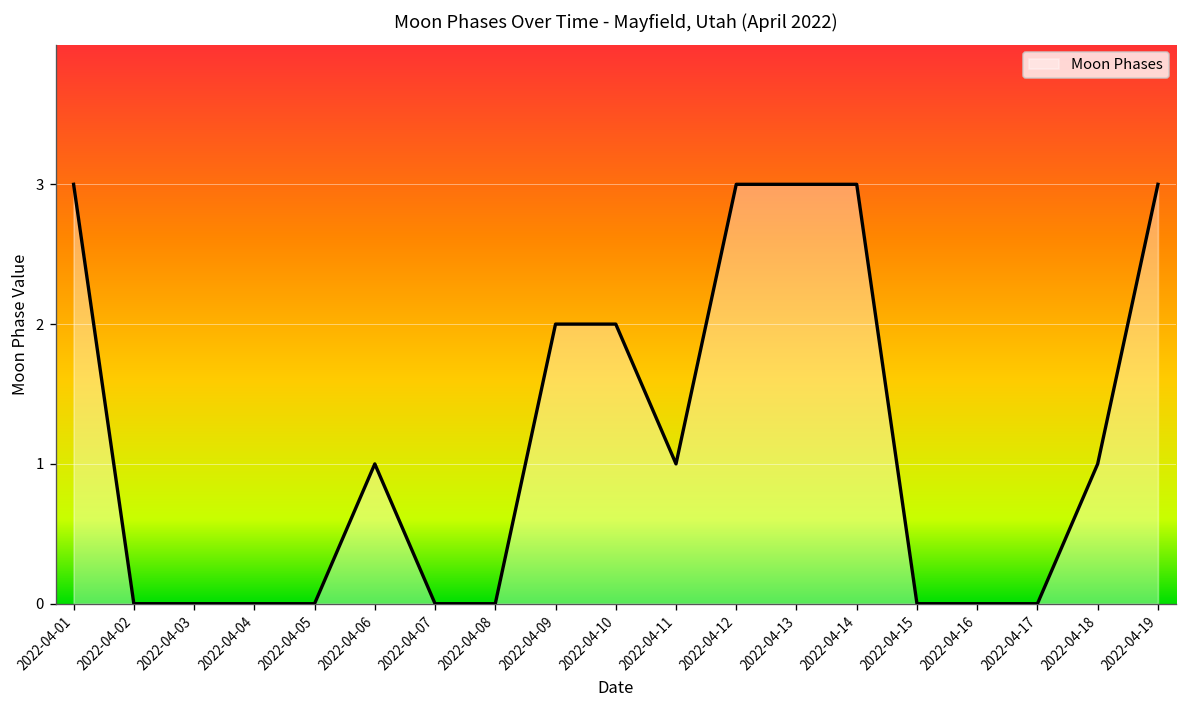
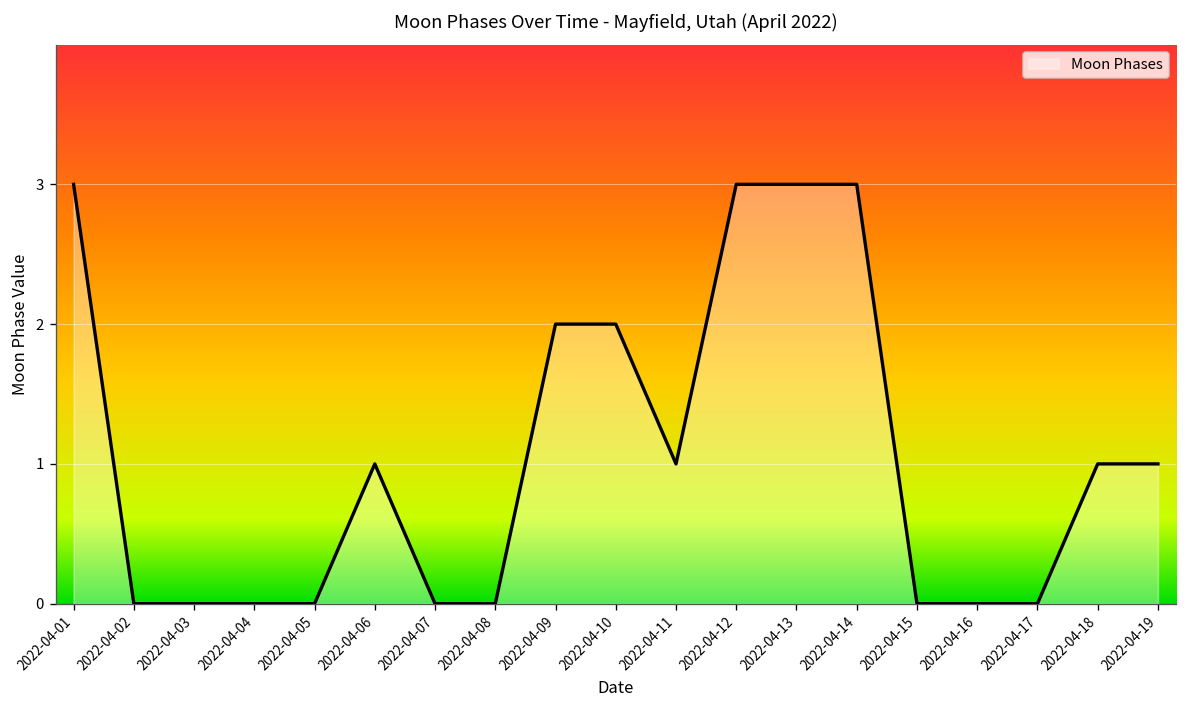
2022-04-19: 3 -> 1
